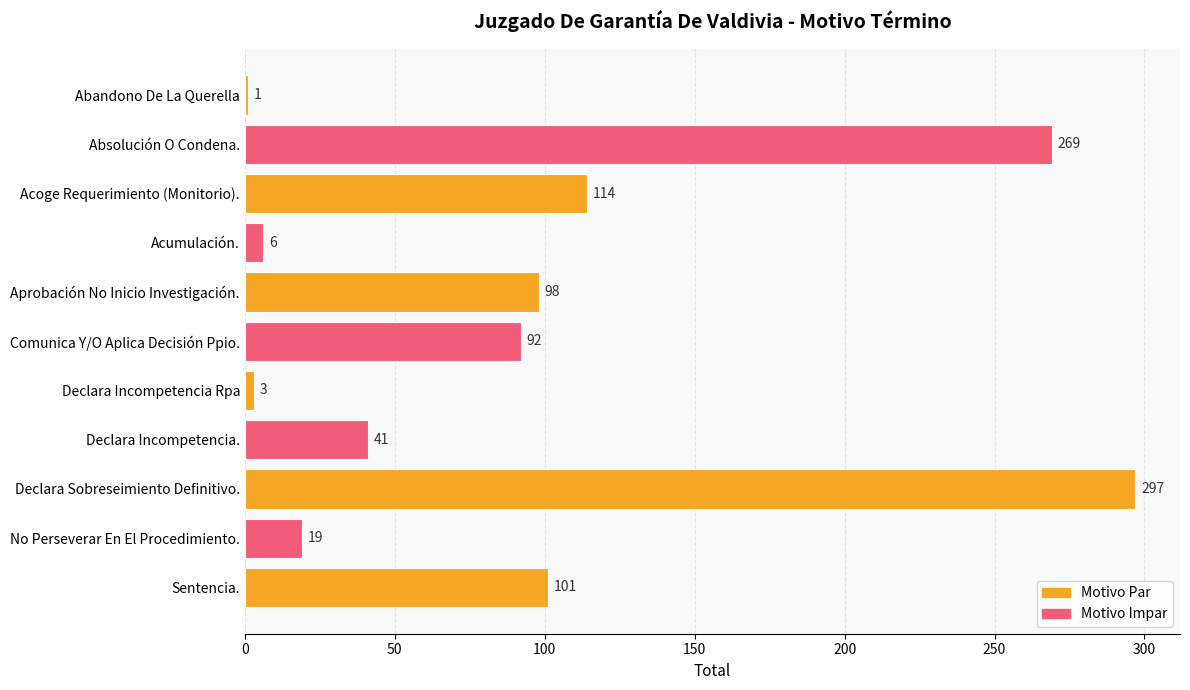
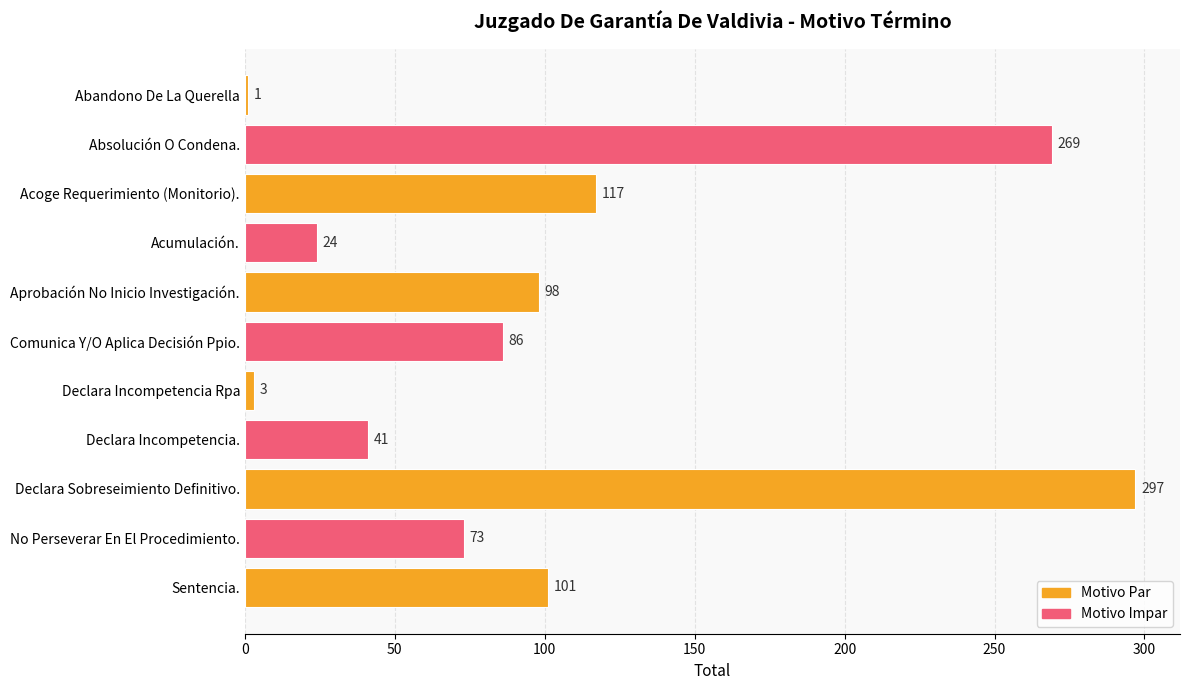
Acoge Requerimiento (Monitorio).: 114 -> 117
Acumulación.: 6 -> 24
Comunica Y/O Aplica Decisión Ppio.: 92 -> 86
No Perseverar En El Procedimiento.: 19 -> 73
